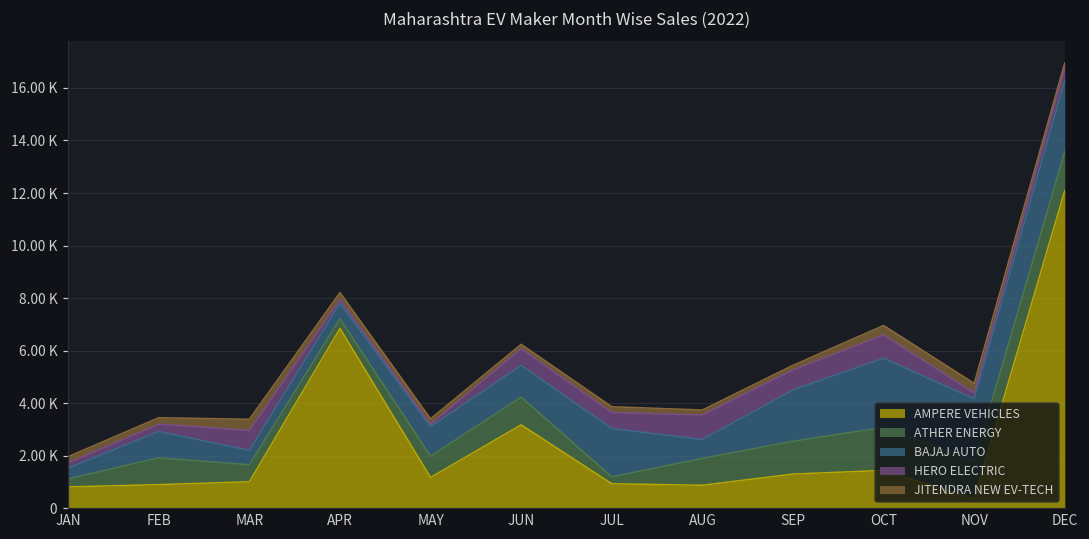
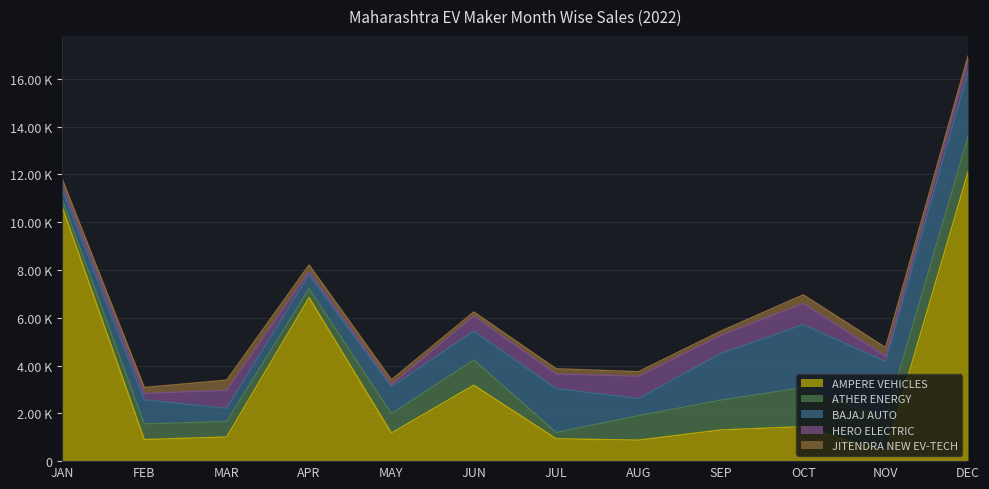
AMPERE VEHICLES, JAN: 800 -> 10700
ATHER ENERGY, FEB: 1000 -> 700
